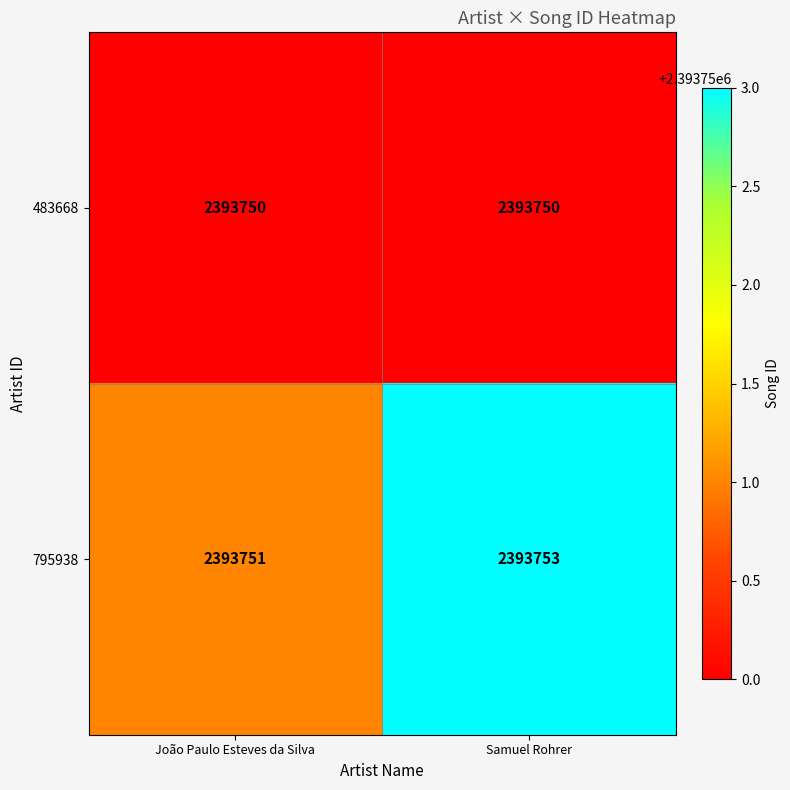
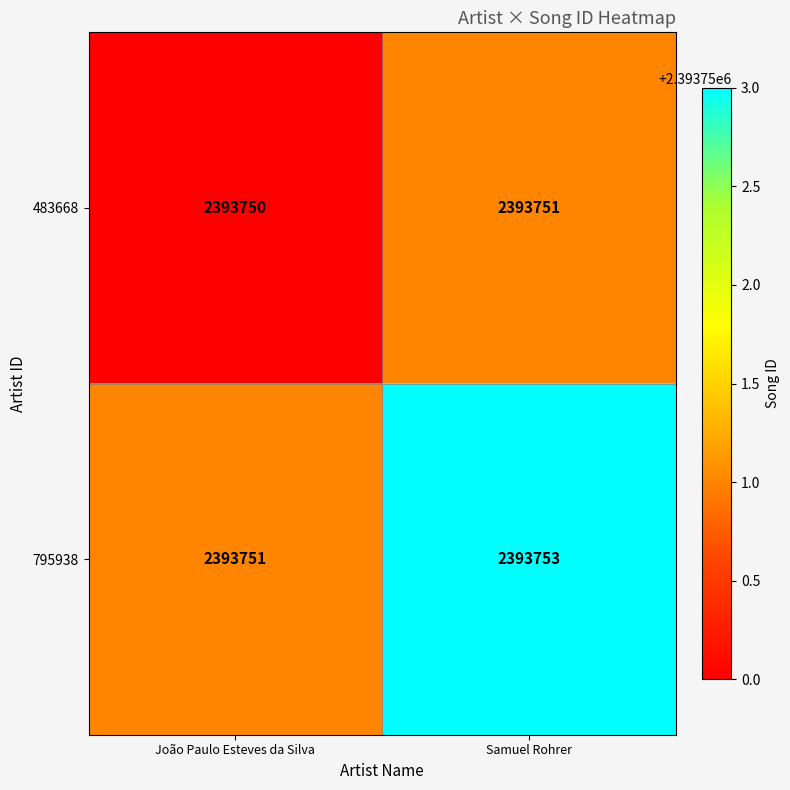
483668, Samuel Rohrer: 2393750 -> 2393751
